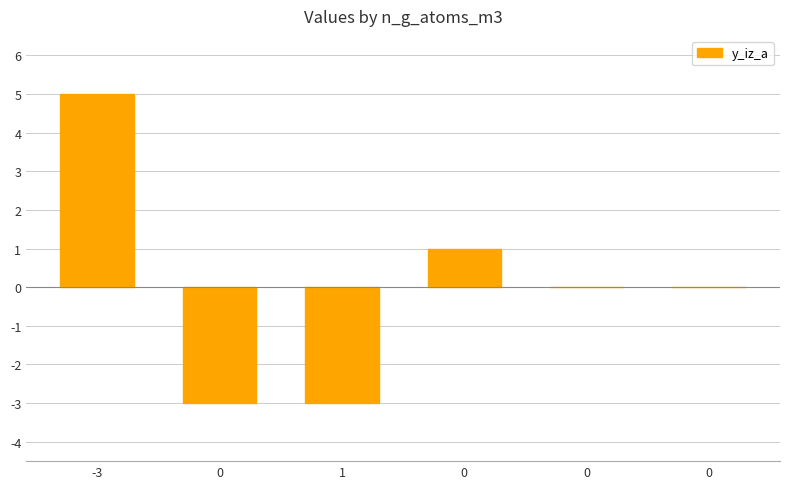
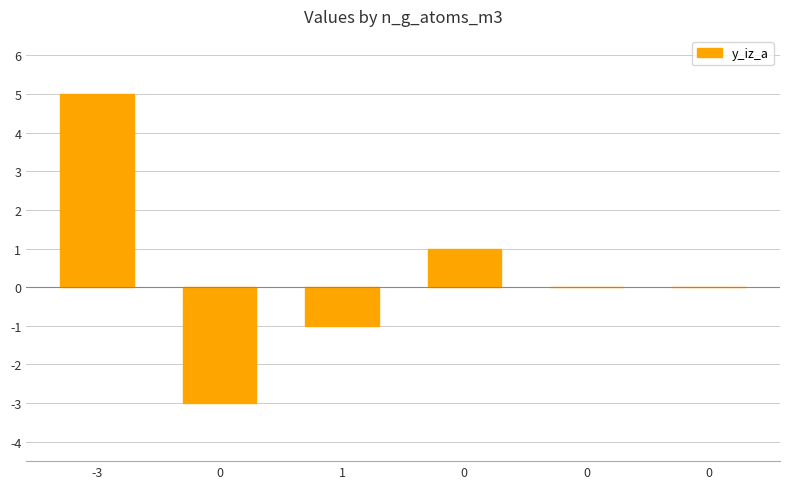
1: -3 -> -1
